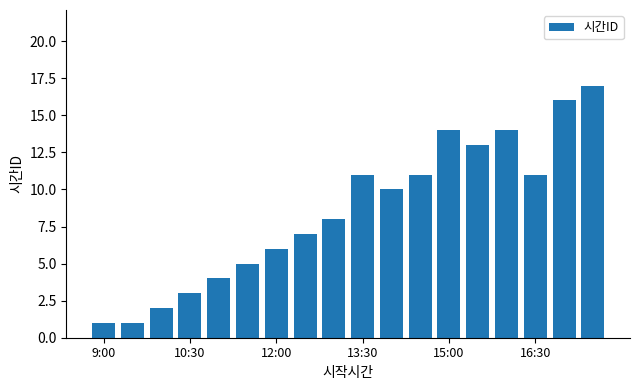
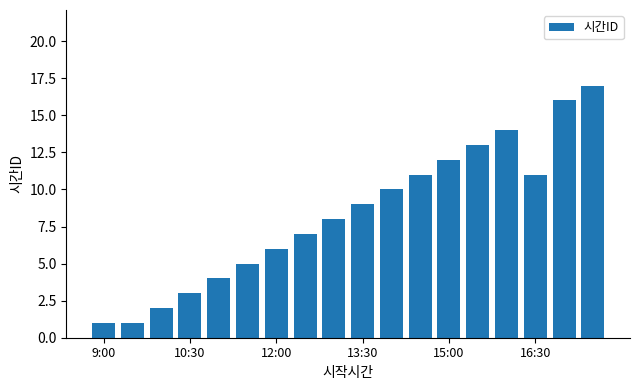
13:30: 11 -> 9
15:00: 14 -> 12
